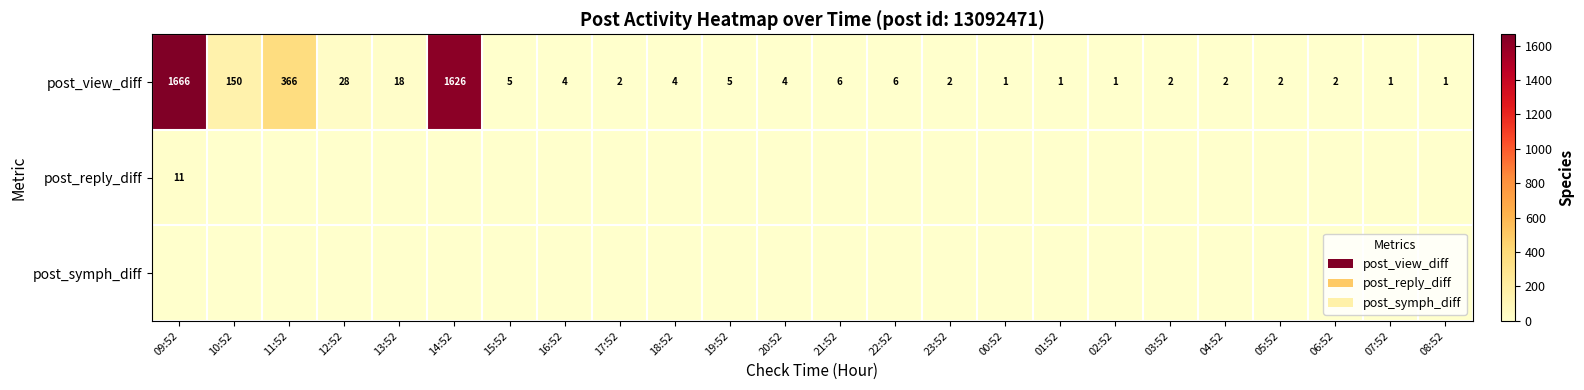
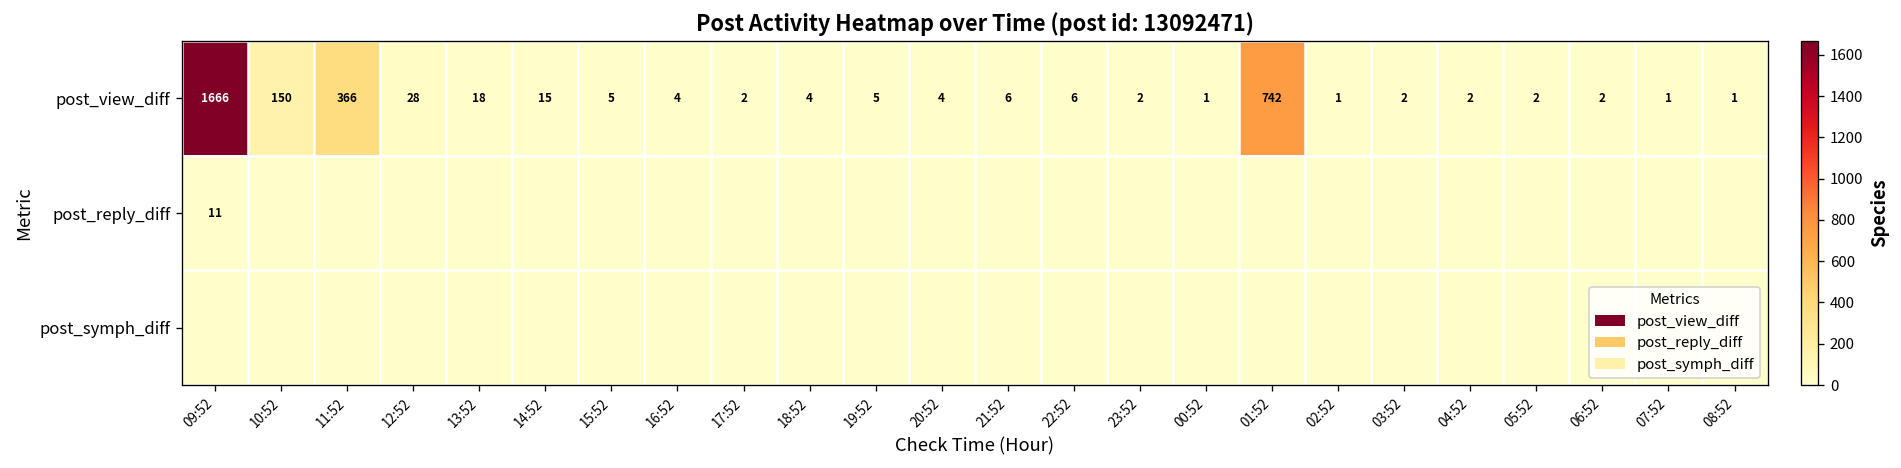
post_view_diff, 14:52: 1626 -> 15
post_view_diff, 01:52: 1 -> 742
